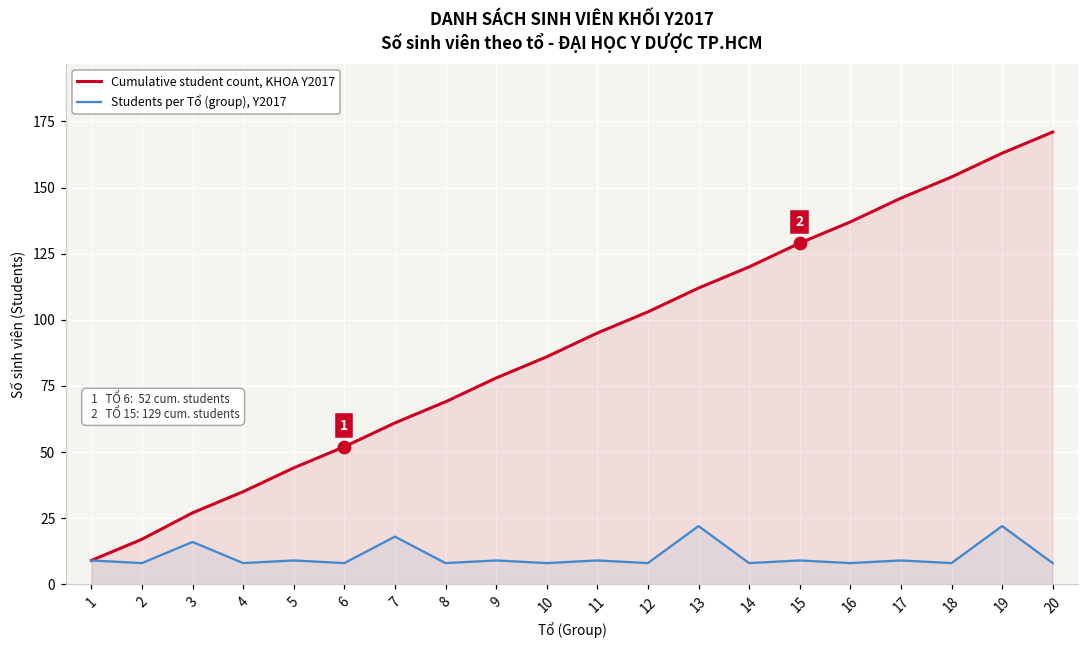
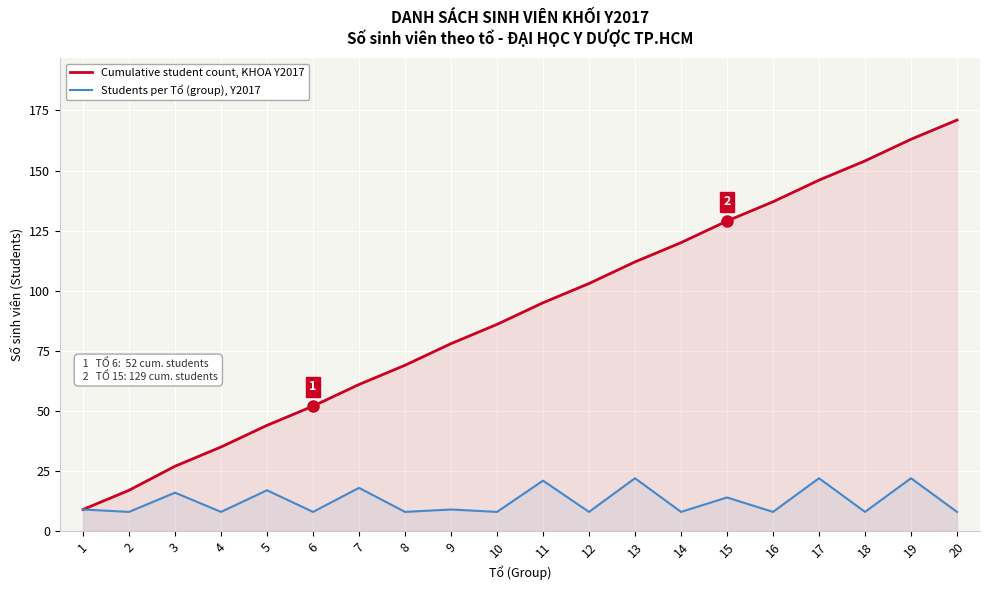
Students per Tổ (group), Y2017, 5: 9 -> 17
Students per Tổ (group), Y2017, 11: 9 -> 21
Students per Tổ (group), Y2017, 15: 9 -> 14
Students per Tổ (group), Y2017, 17: 9 -> 22
